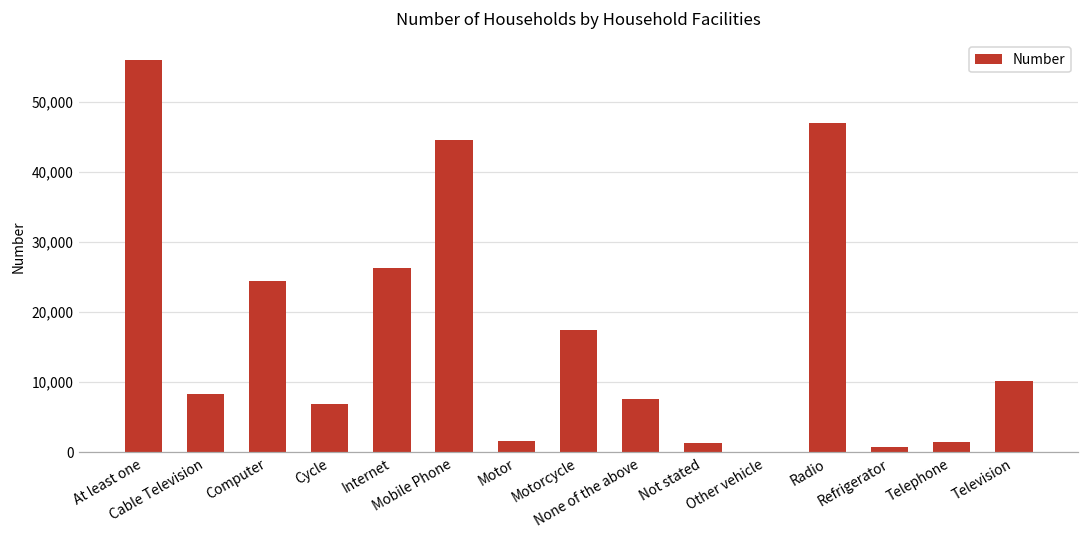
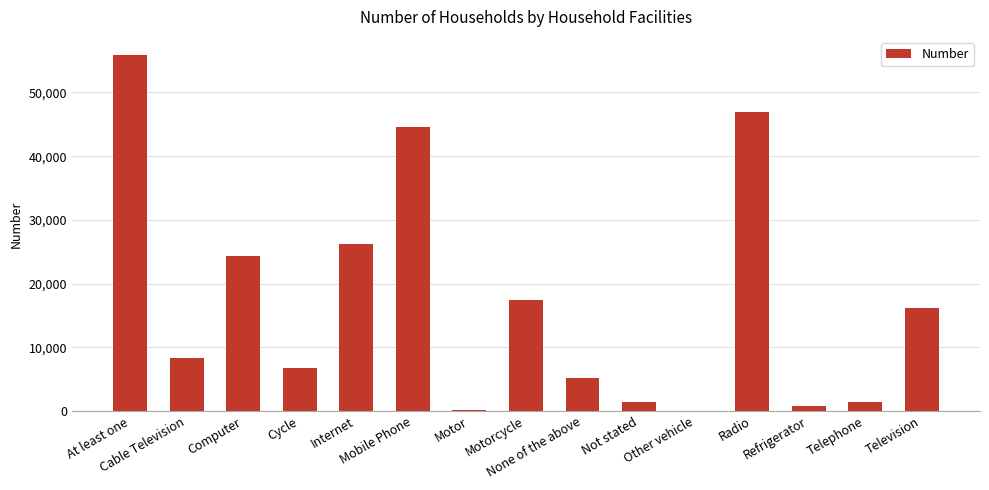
Motor: 2,000 -> 0
None of the above: 8,000 -> 5,000
Television: 10,000 -> 16,000
